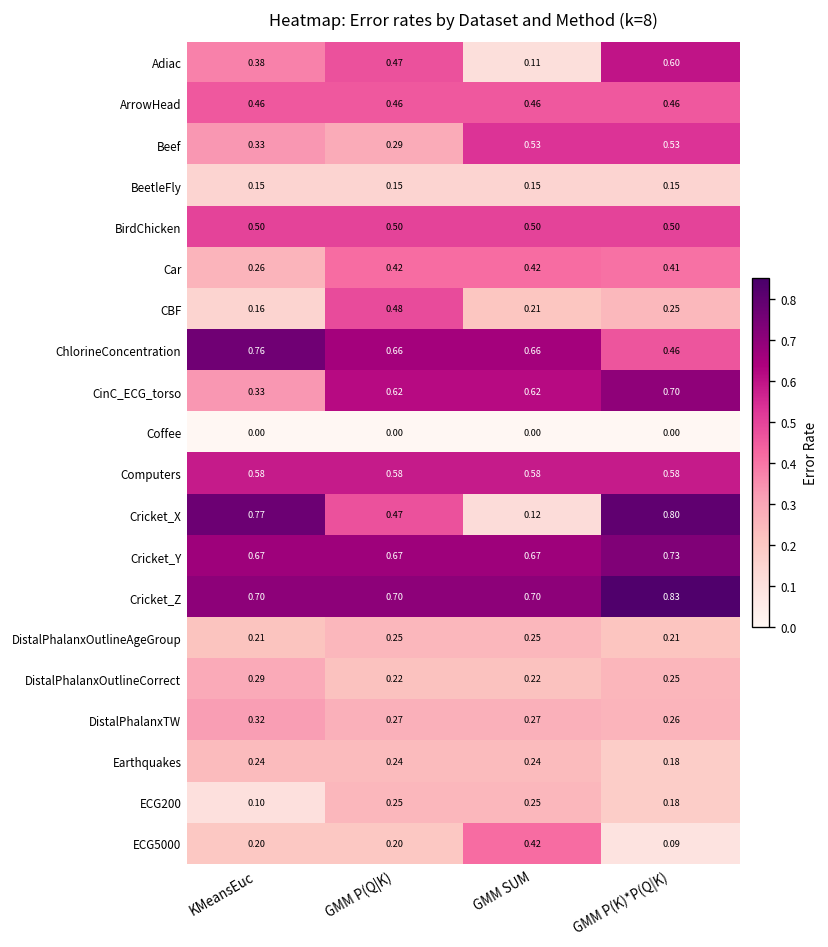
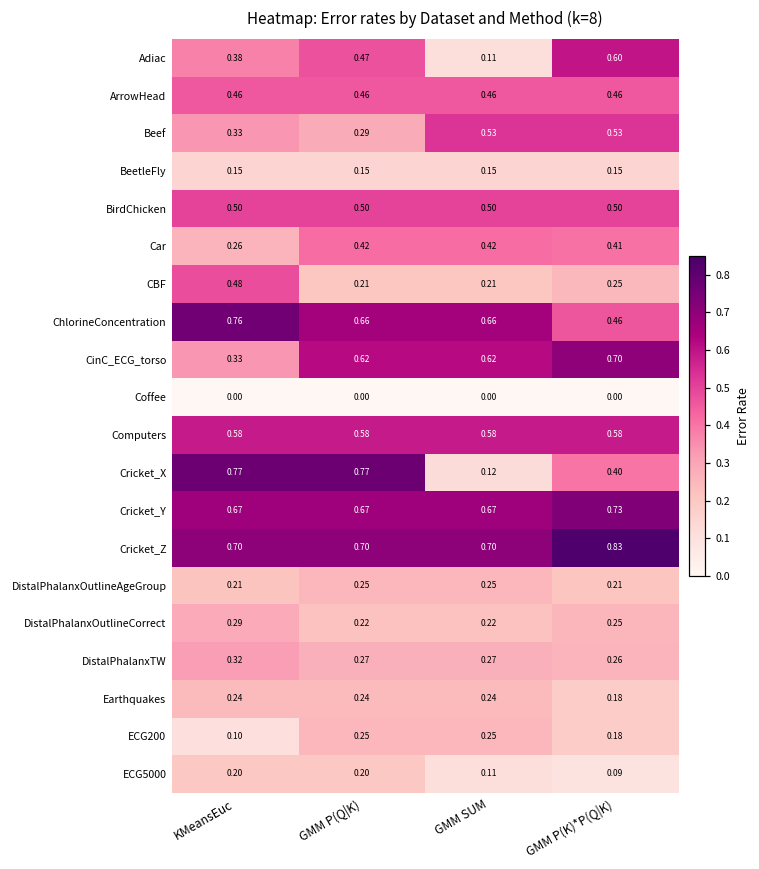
CBF, KMeansEuc: 0.16 -> 0.48
CBF, GMM P(Q|K): 0.48 -> 0.21
Cricket_X, GMM P(Q|K): 0.47 -> 0.77
Cricket_X, GMM P(K)*P(Q|K): 0.80 -> 0.40
ECG5000, GMM SUM: 0.42 -> 0.11
